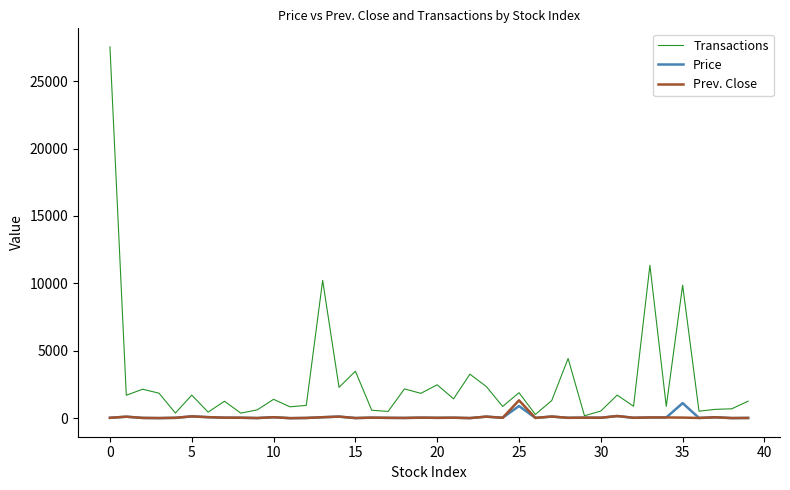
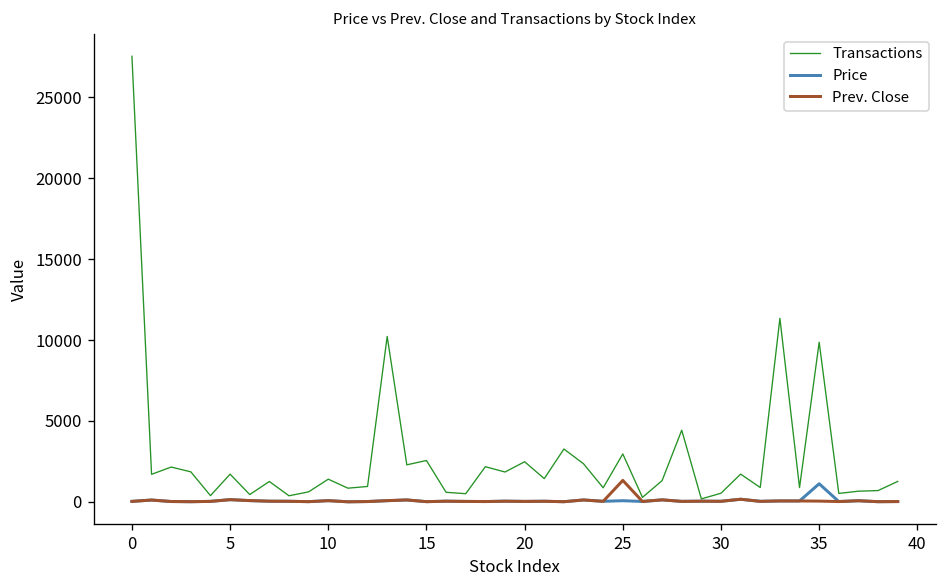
Transactions, 15: 3500 -> 2600
Transactions, 25: 1900 -> 3000
Price, 25: 900 -> 100
